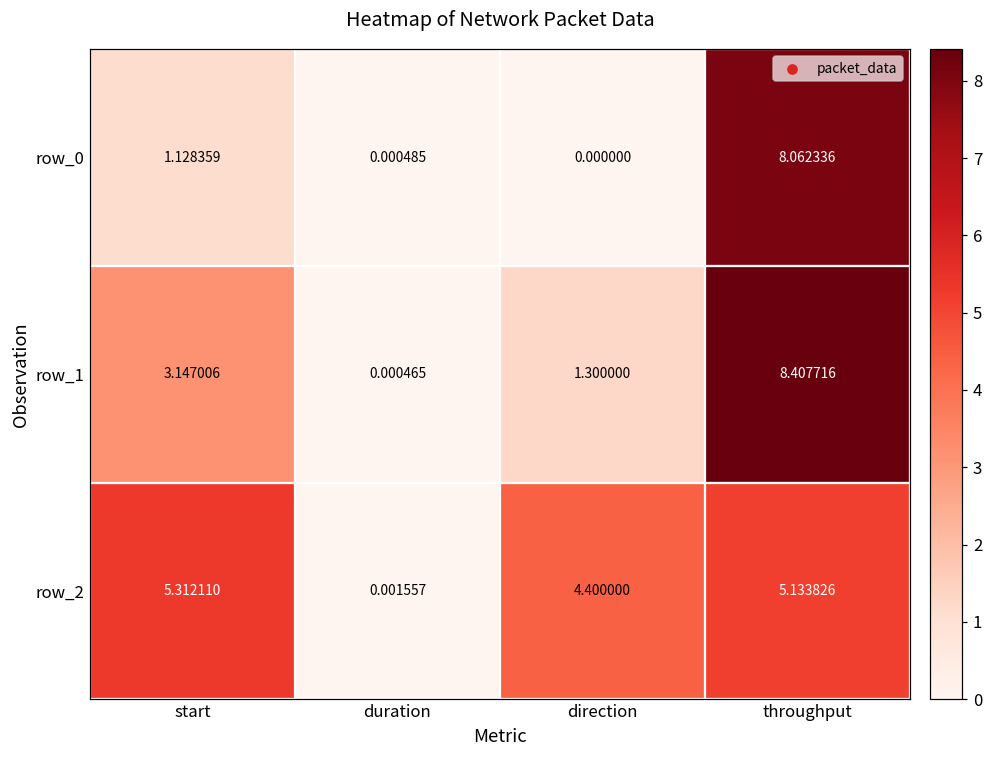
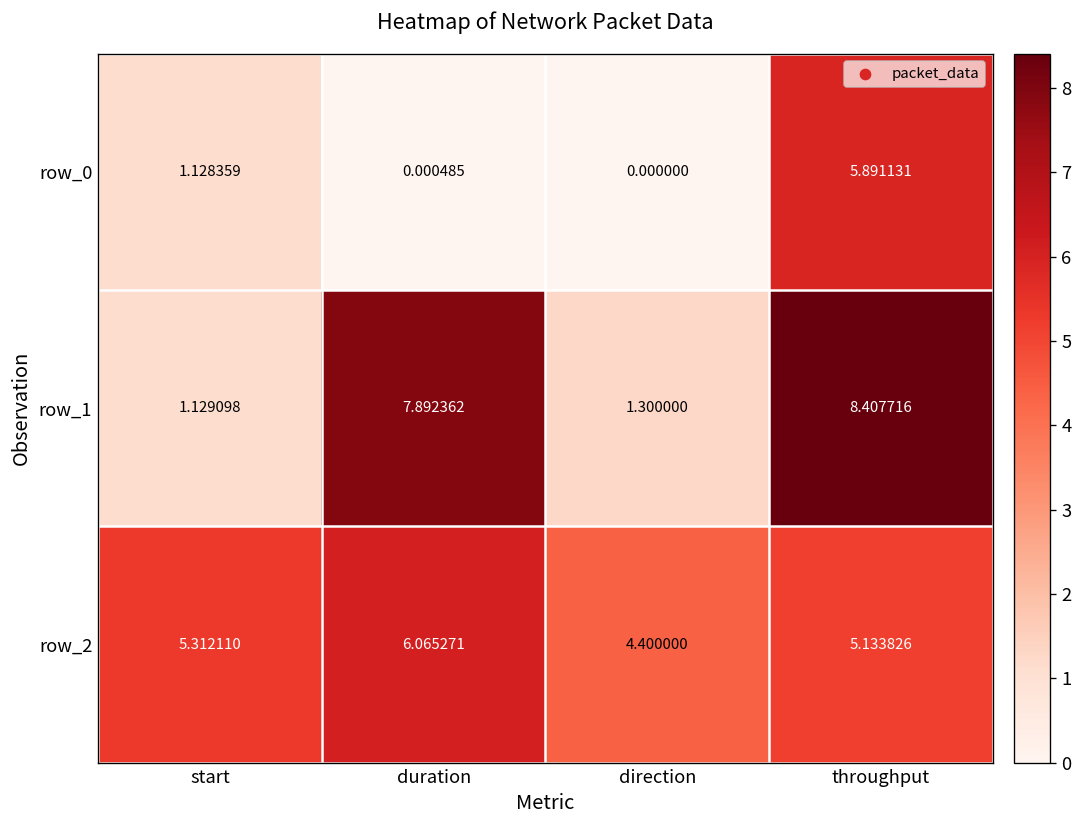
row_0, throughput: 8.062336 -> 5.891131
row_1, start: 3.147006 -> 1.129098
row_1, duration: 0.000465 -> 7.892362
row_2, duration: 0.001557 -> 6.065271
